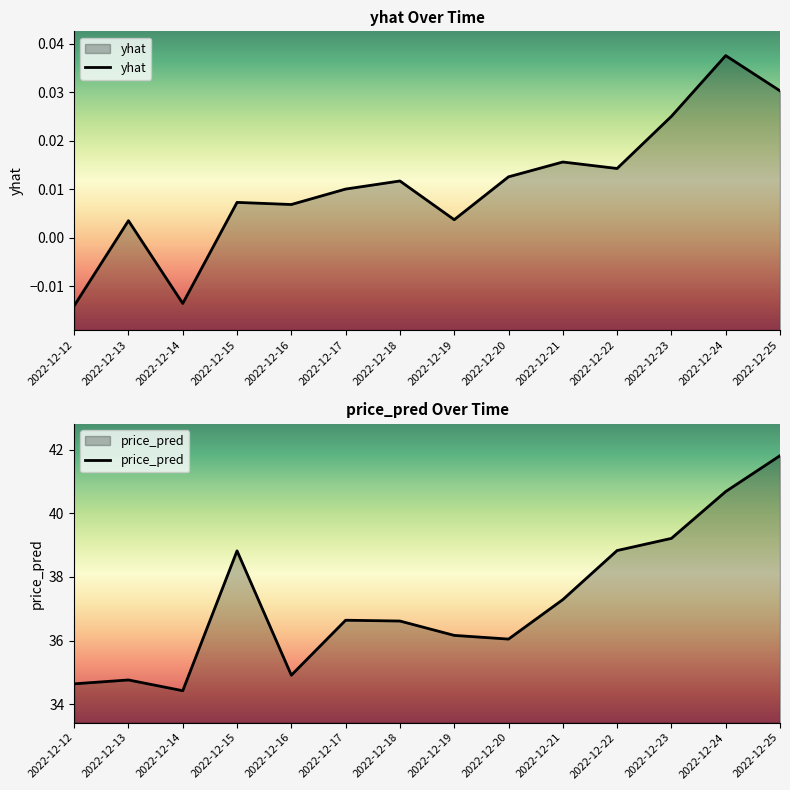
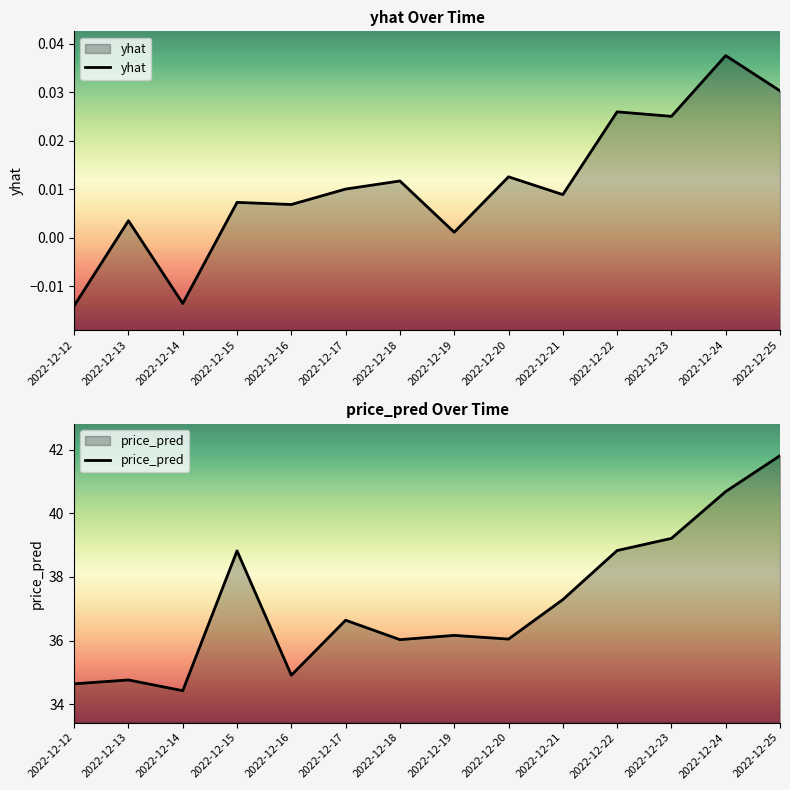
yhat Over Time, 2022-12-19: 0.004 -> 0.001
yhat Over Time, 2022-12-21: 0.016 -> 0.009
yhat Over Time, 2022-12-22: 0.014 -> 0.026
price_pred Over Time, 2022-12-18: 36.6 -> 36.0
